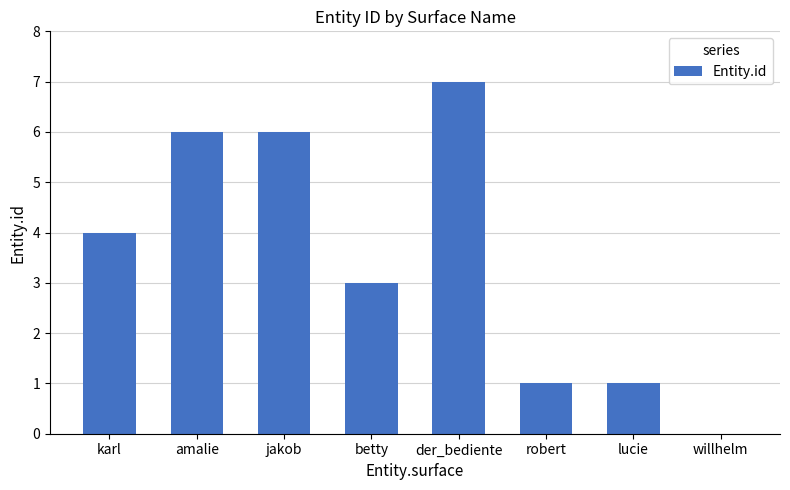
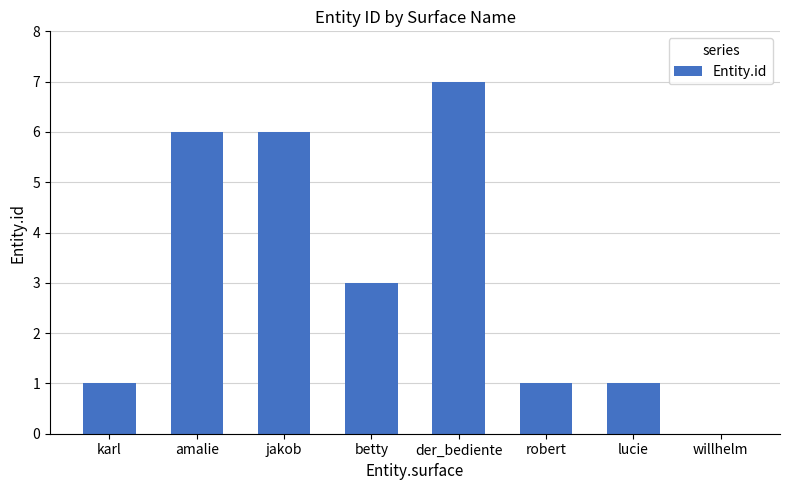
karl: 4 -> 1
